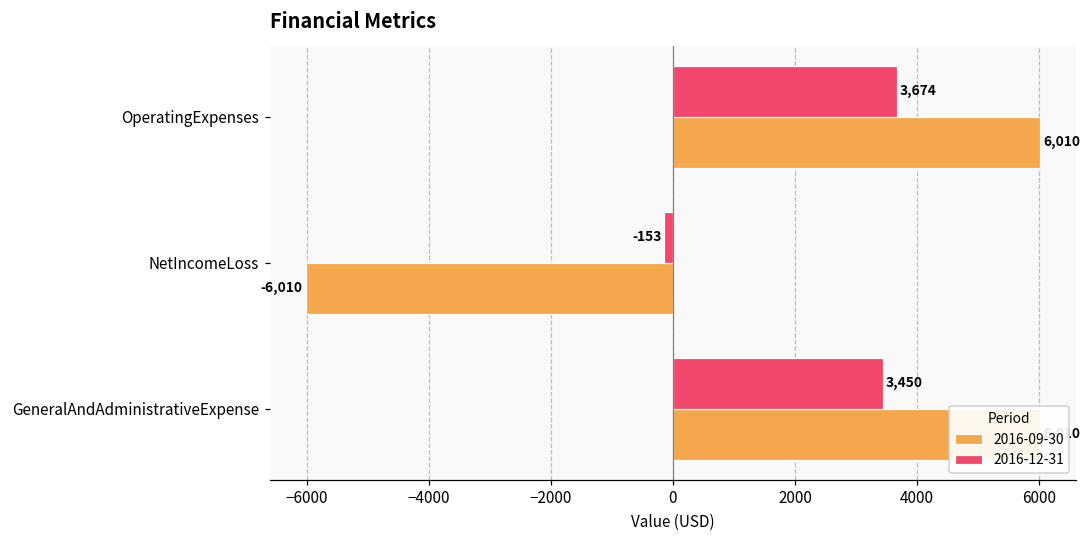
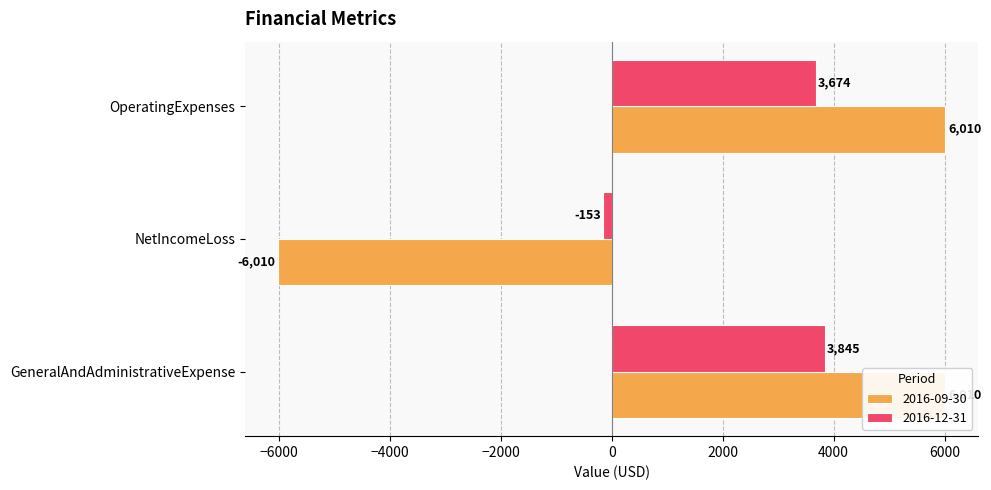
2016-12-31, GeneralAndAdministrativeExpense: 3,450 -> 3,845
